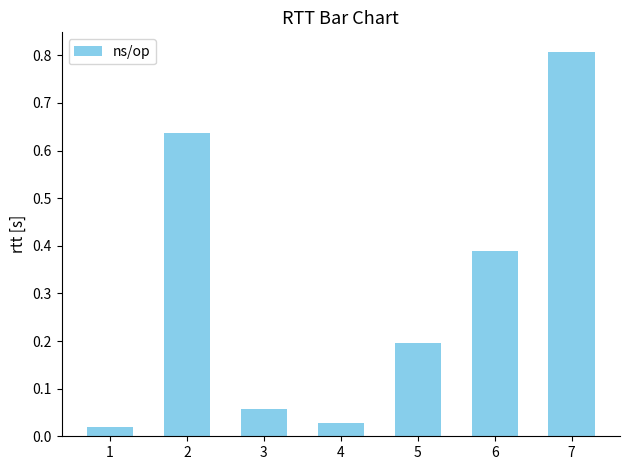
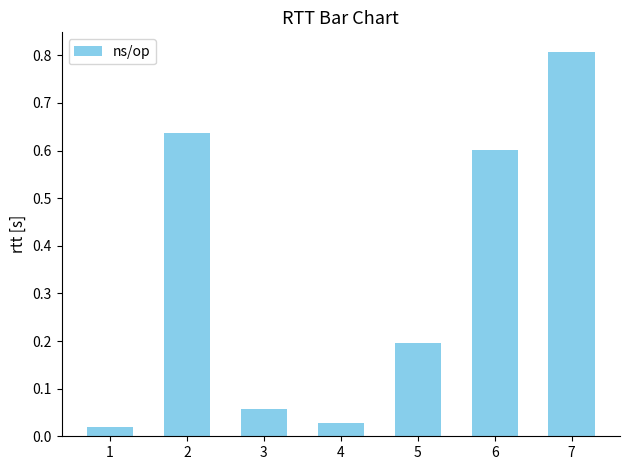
6: 0.39 -> 0.60
